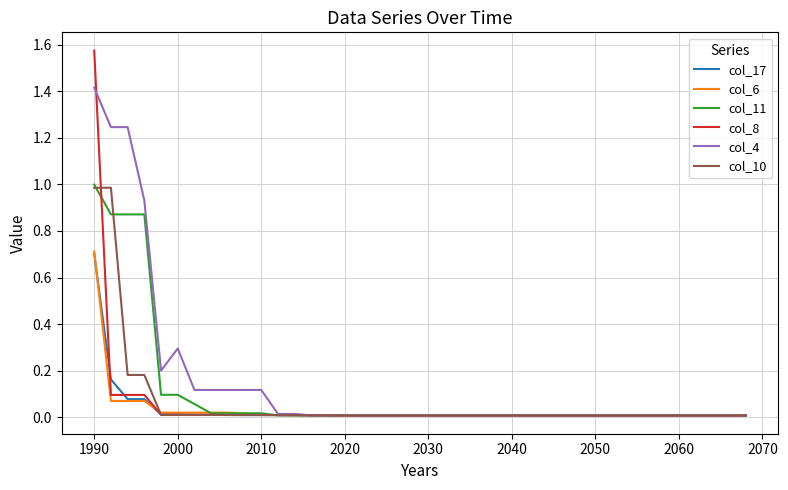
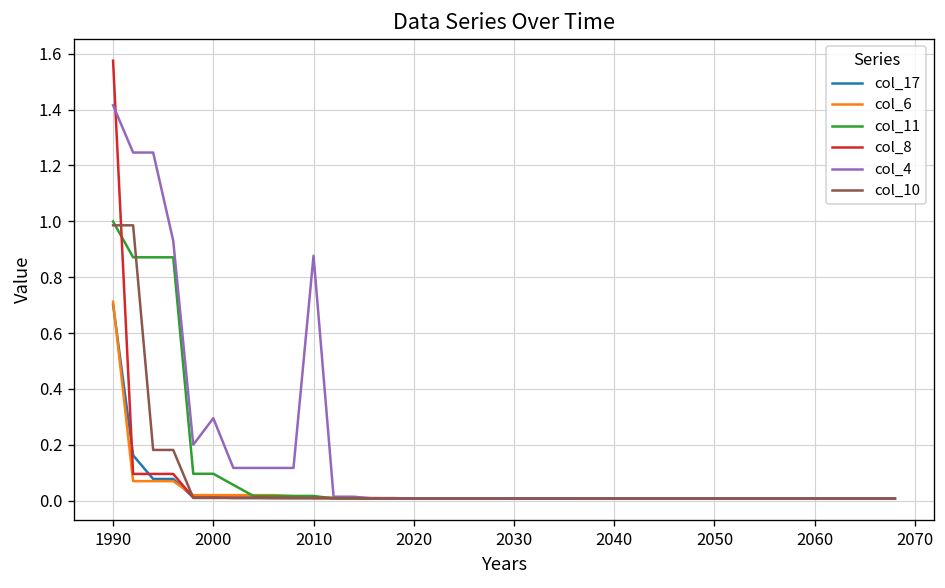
col_4, 2010: 0.12 -> 0.88
